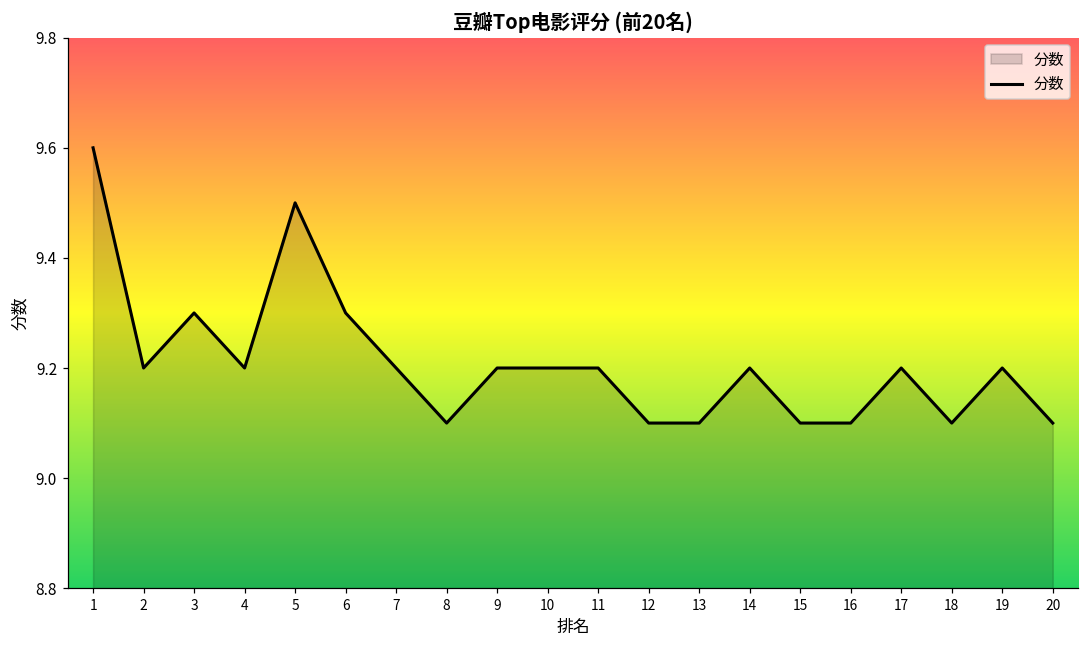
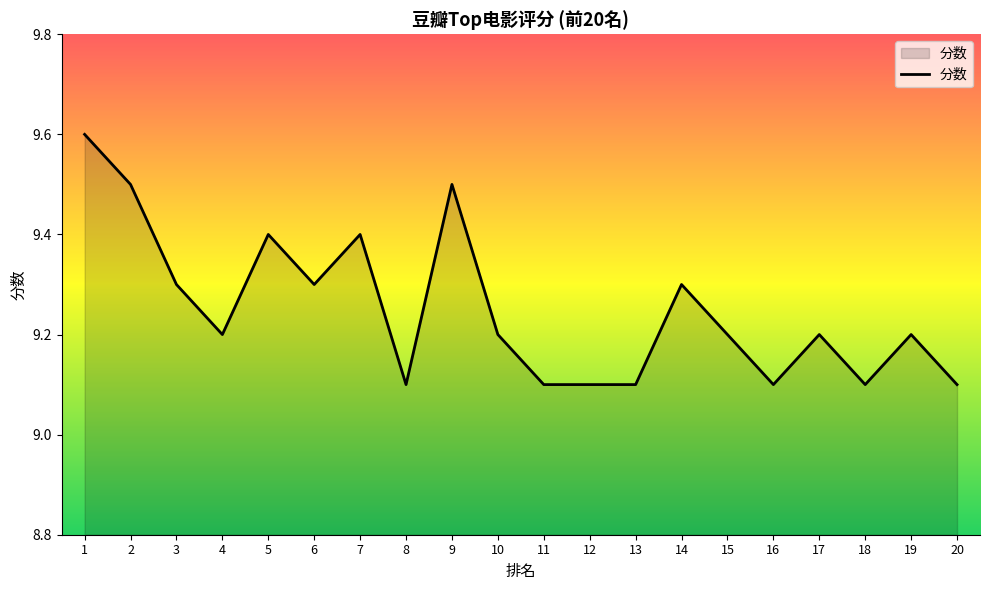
2: 9.2 -> 9.5
5: 9.5 -> 9.4
7: 9.2 -> 9.4
9: 9.2 -> 9.5
11: 9.2 -> 9.1
14: 9.2 -> 9.3
15: 9.1 -> 9.2
